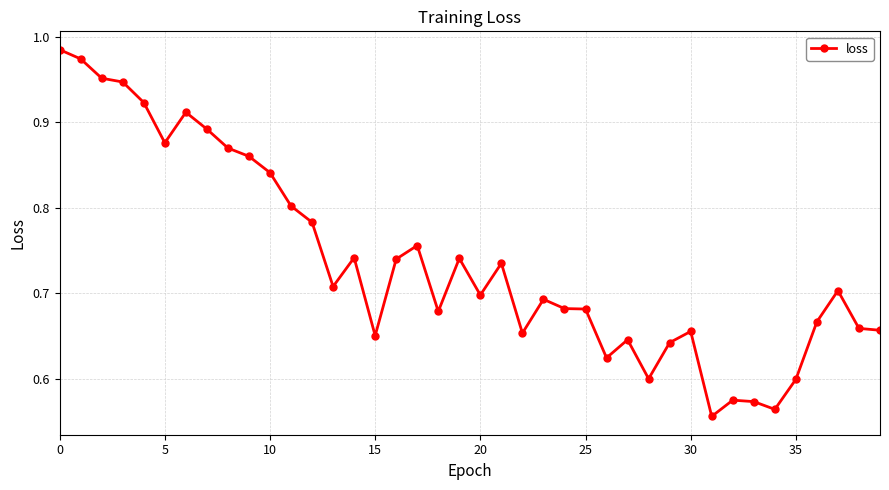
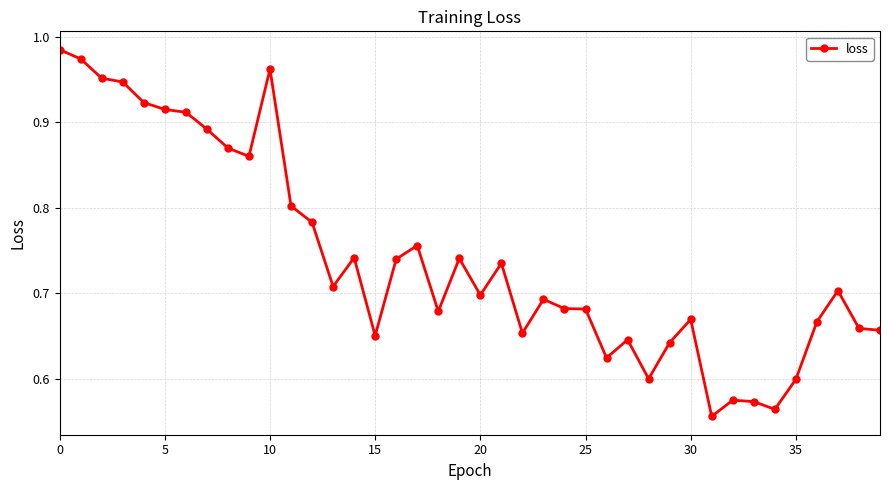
5: 0.88 -> 0.92
10: 0.84 -> 0.96
30: 0.66 -> 0.67
